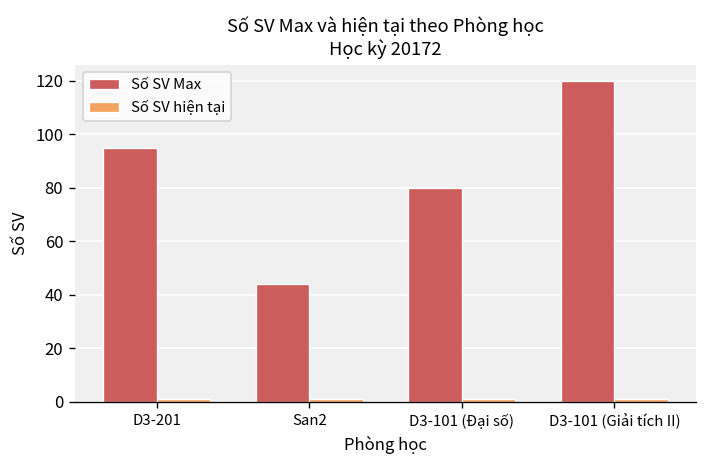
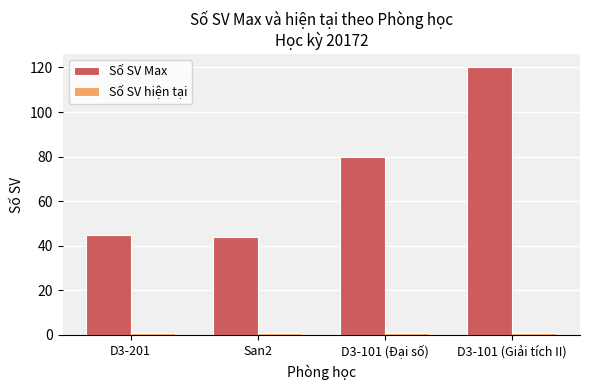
Số SV Max, D3-201: 95 -> 45
